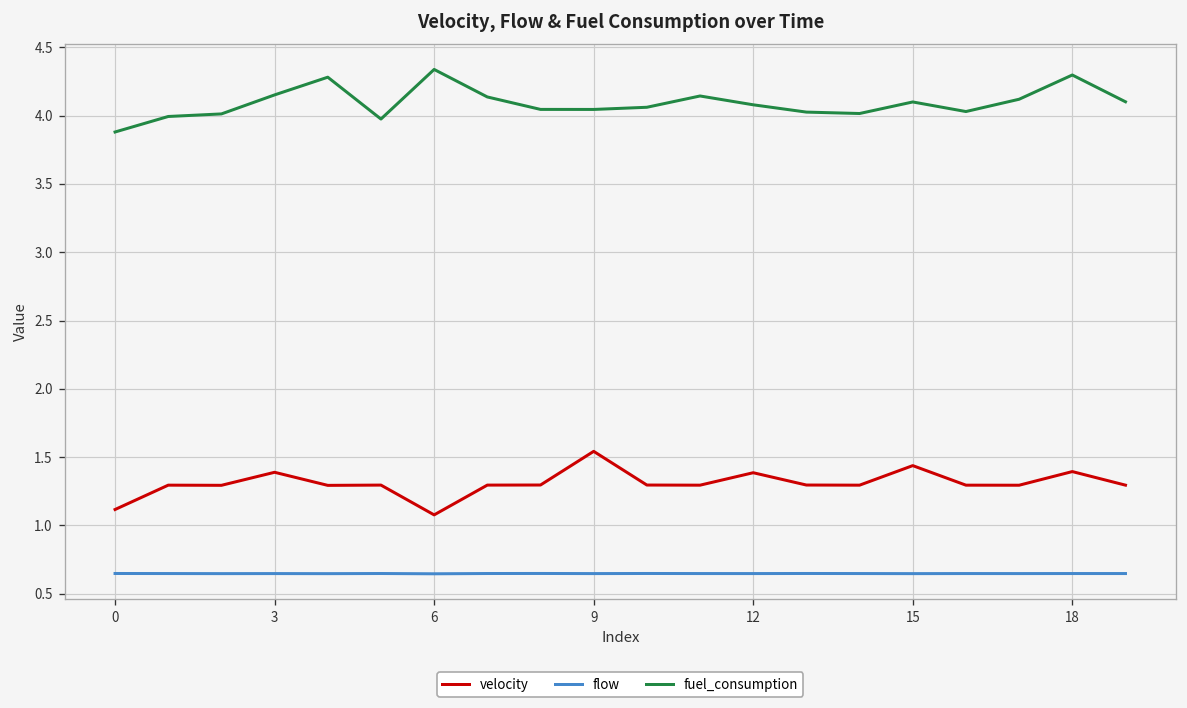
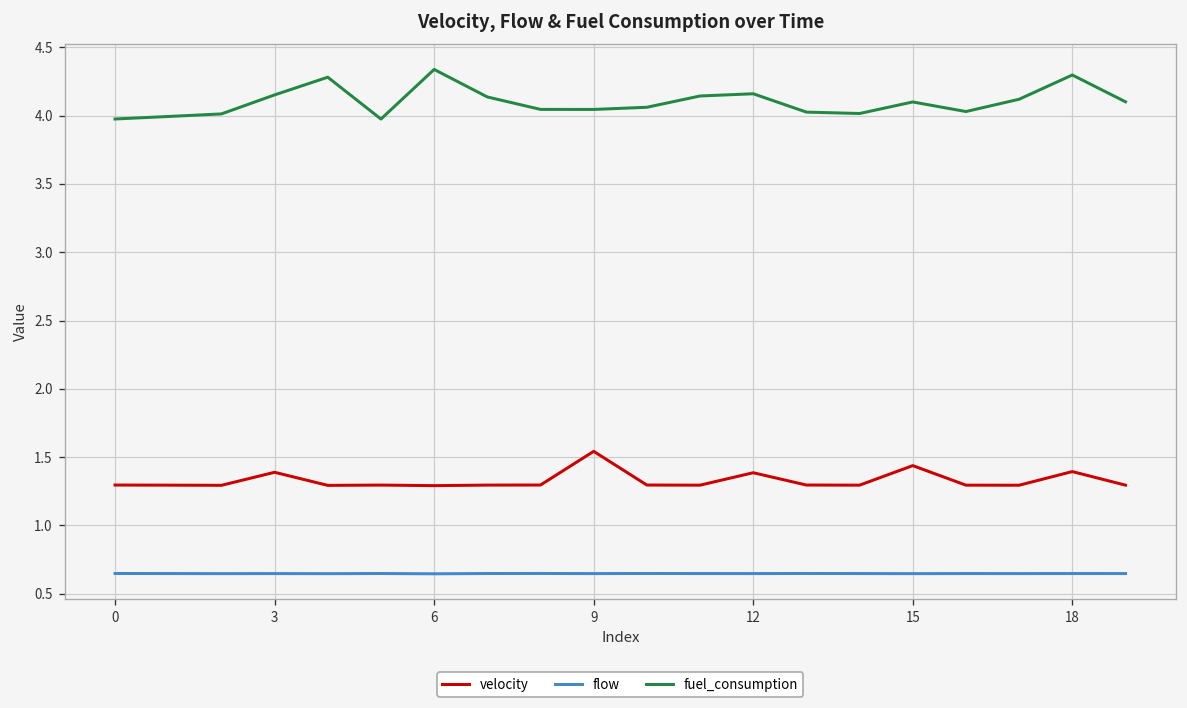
velocity, 0: 1.12 -> 1.30
fuel_consumption, 0: 3.88 -> 3.98
velocity, 6: 1.08 -> 1.29
fuel_consumption, 12: 4.08 -> 4.16
